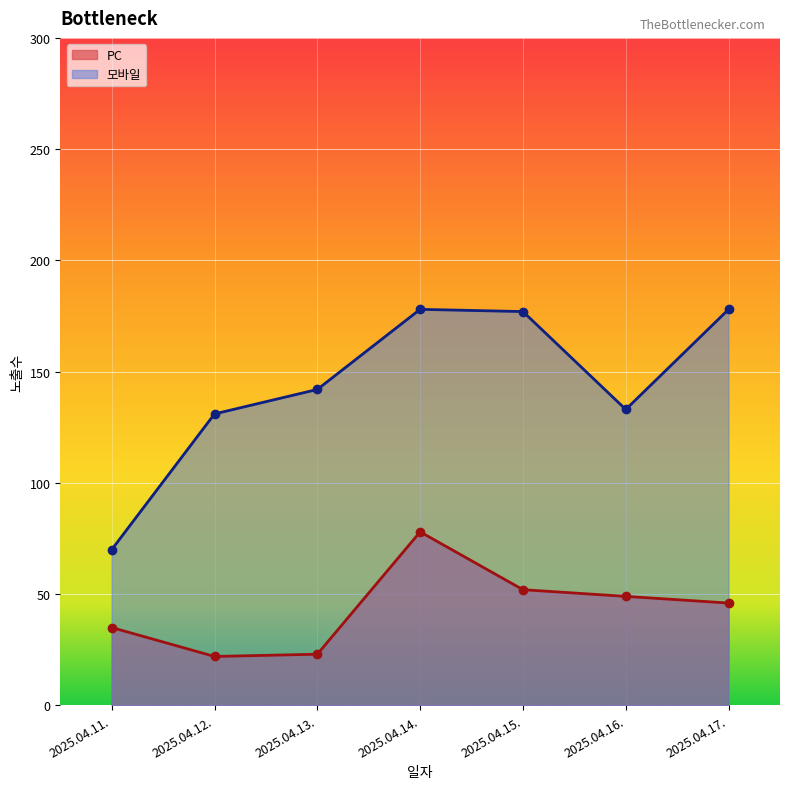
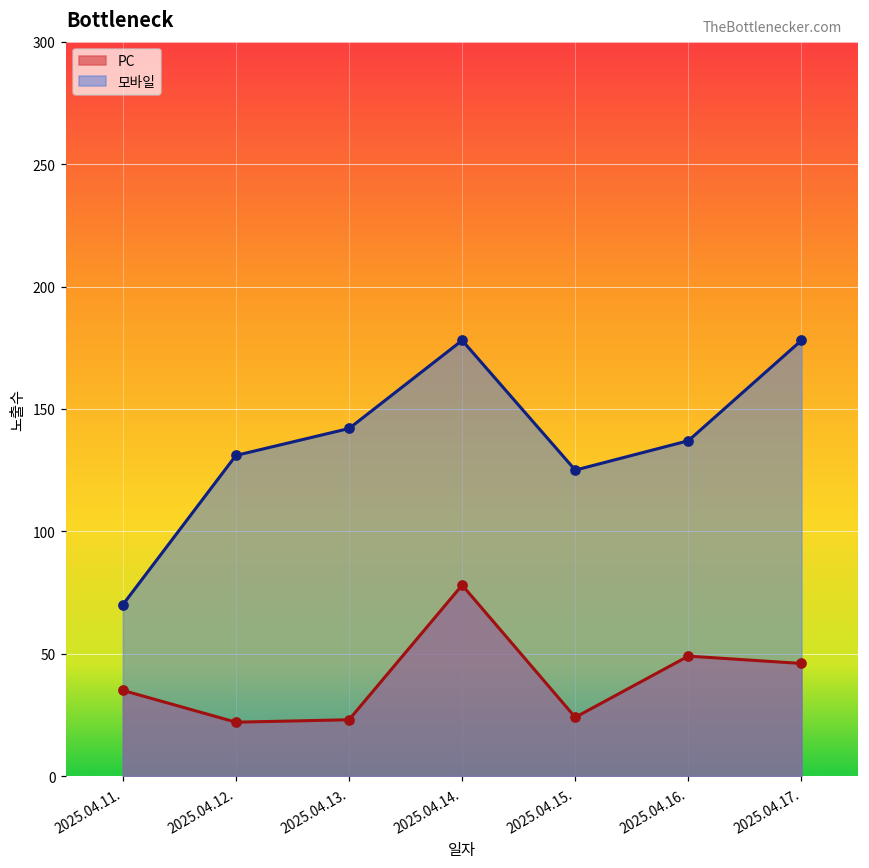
PC, 2025.04.15.: 52 -> 24
모바일, 2025.04.15.: 177 -> 125
모바일, 2025.04.16.: 133 -> 137
